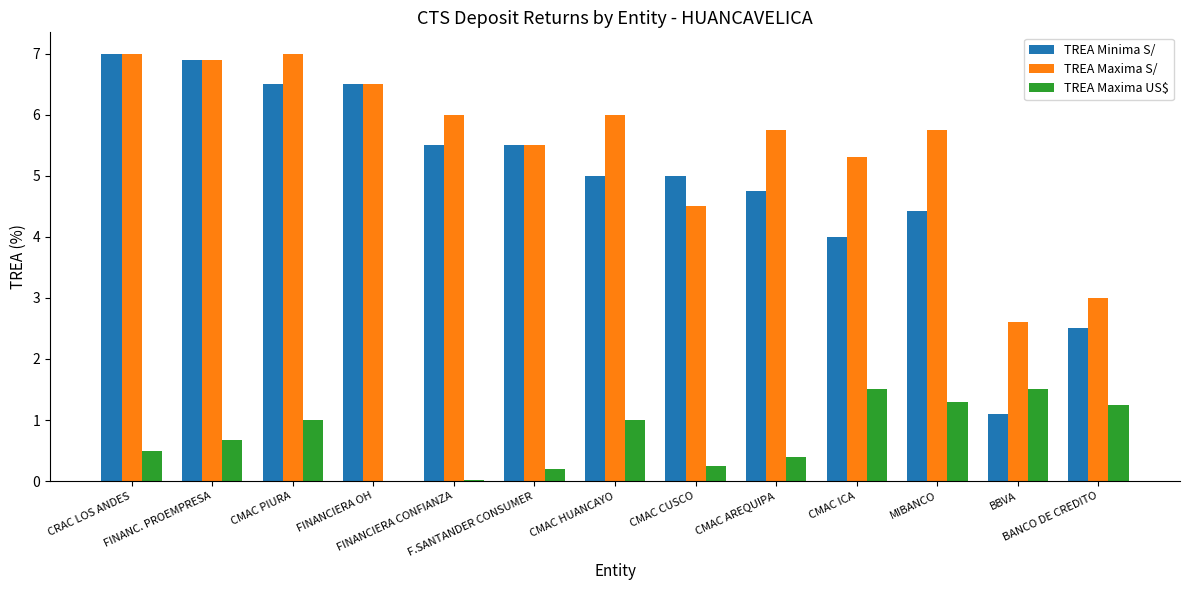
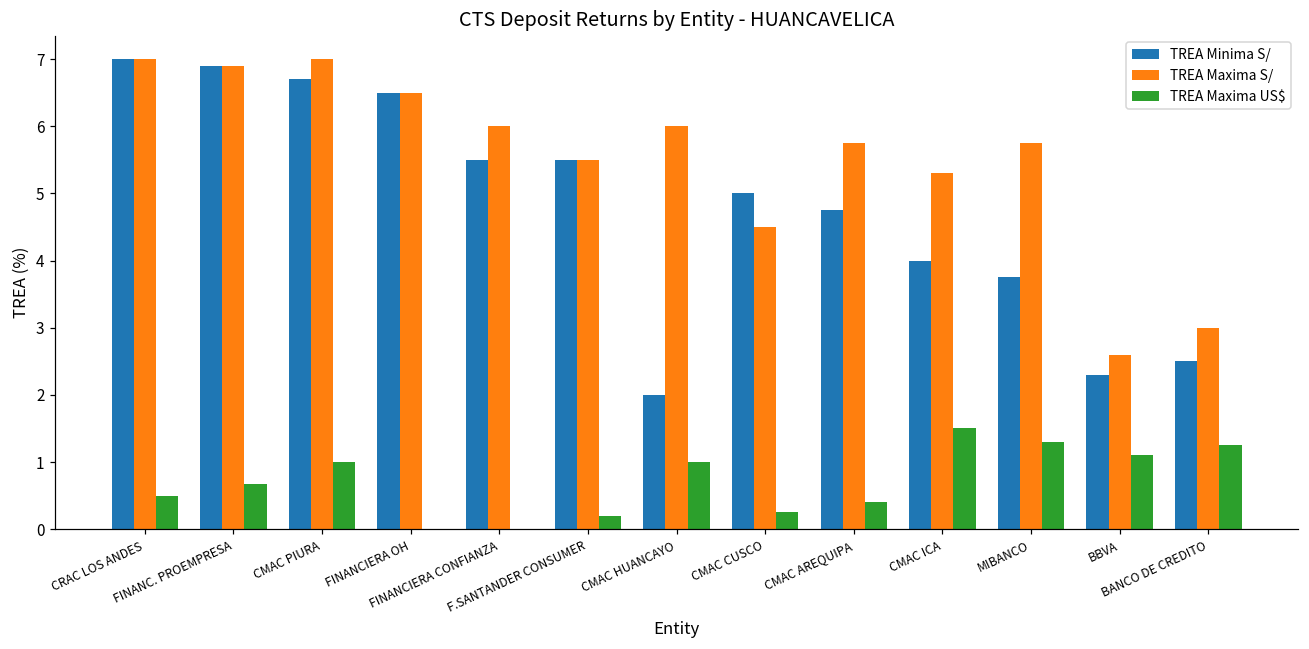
TREA Minima S/, CMAC PIURA: 6.5 -> 6.7
TREA Minima S/, CMAC HUANCAYO: 5 -> 2
TREA Minima S/, MIBANCO: 4.4 -> 3.8
TREA Minima S/, BBVA: 1.1 -> 2.3
TREA Maxima US$, BBVA: 1.5 -> 1.1
